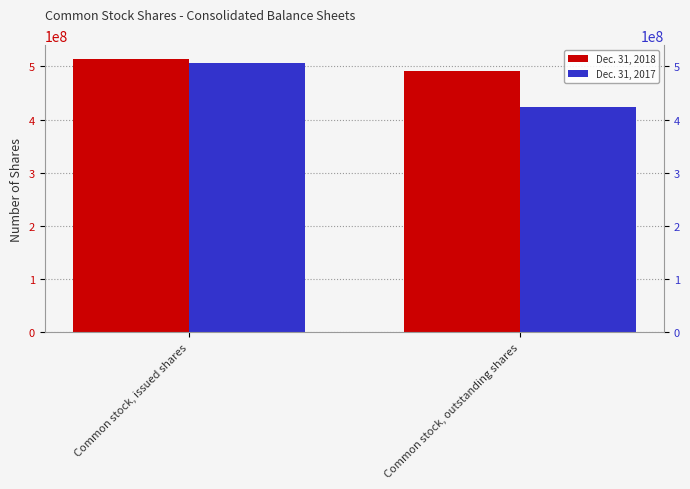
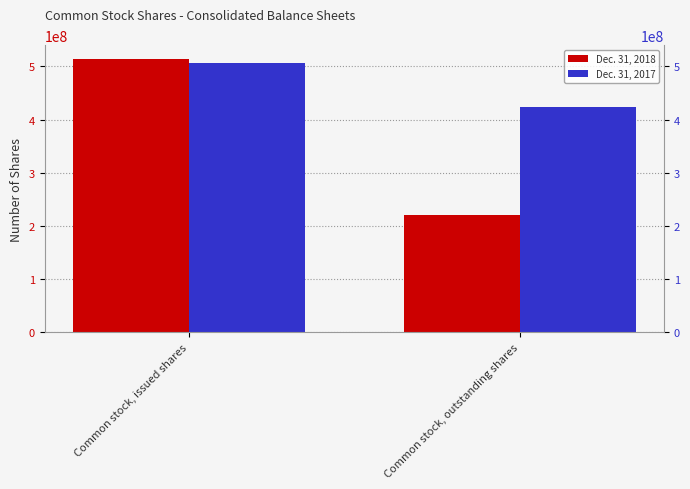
Dec. 31, 2018, Common stock, outstanding shares: 490000000 -> 220000000
